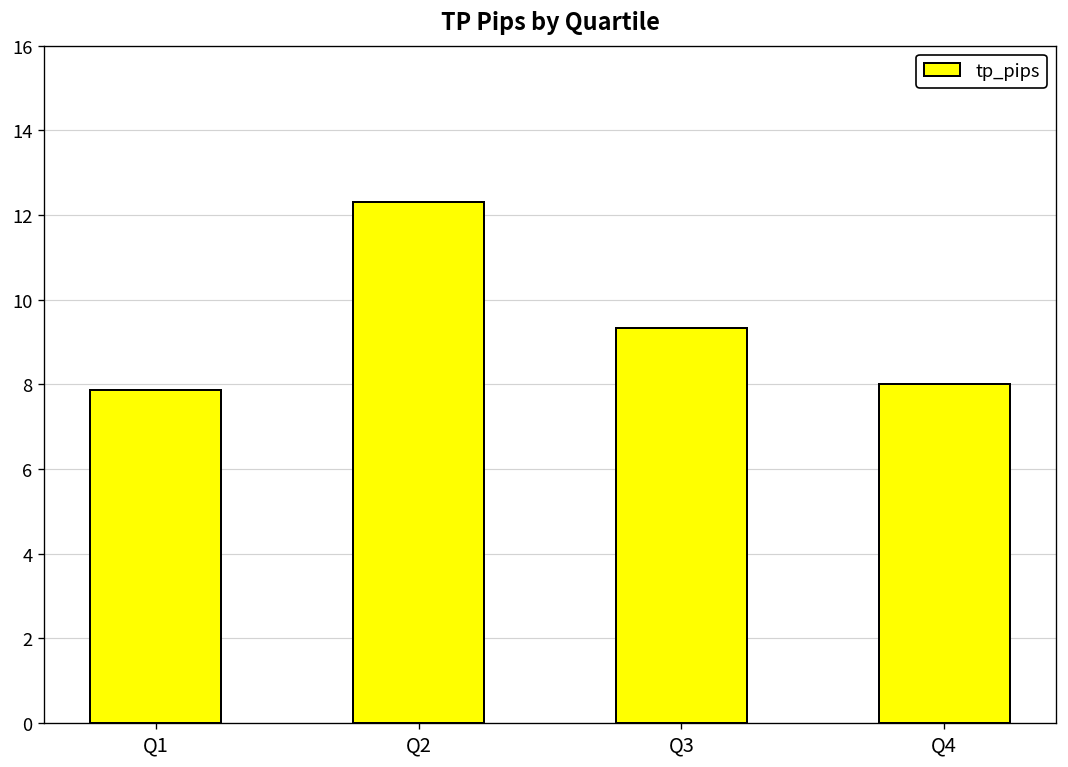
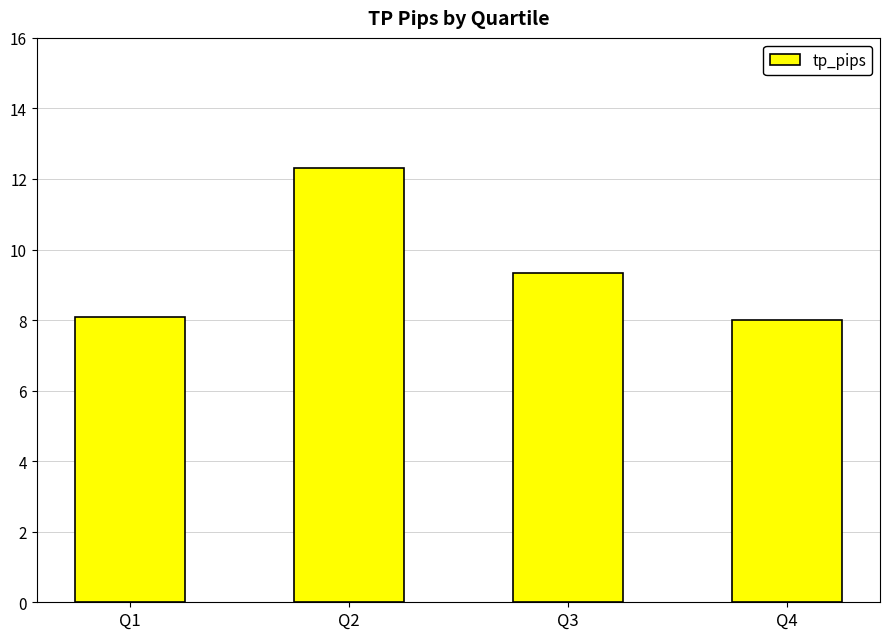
Q1: 7.9 -> 8.1
